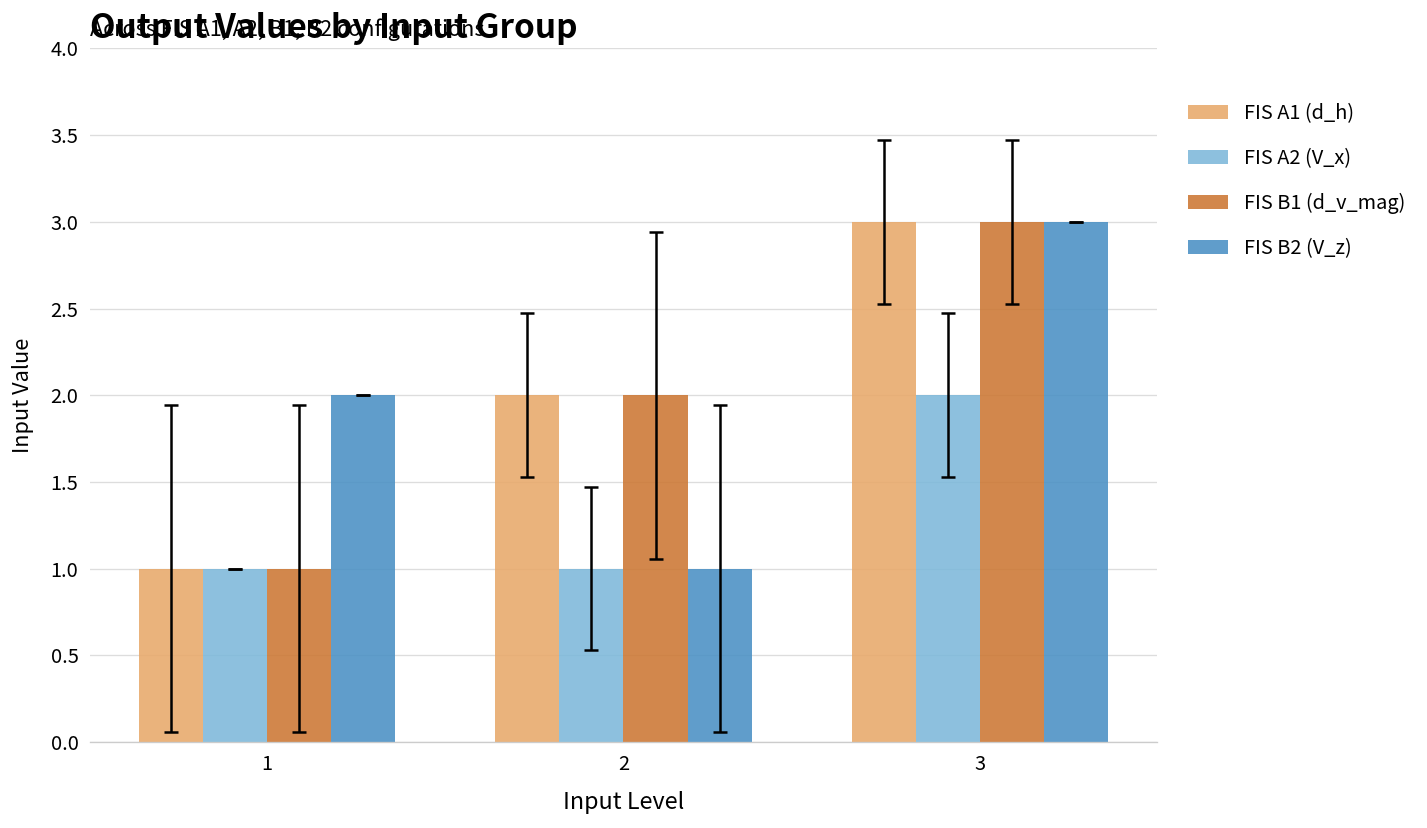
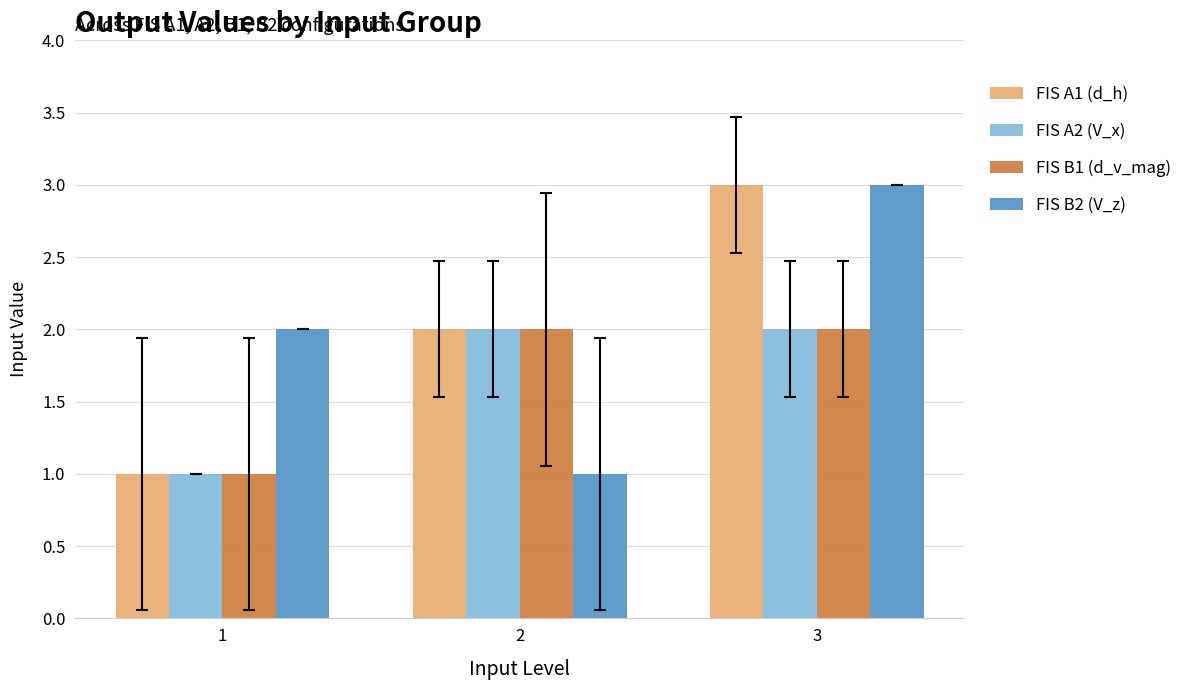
FIS A2 (V_x), 2: 1 -> 2
FIS B1 (d_v_mag), 3: 3 -> 2
